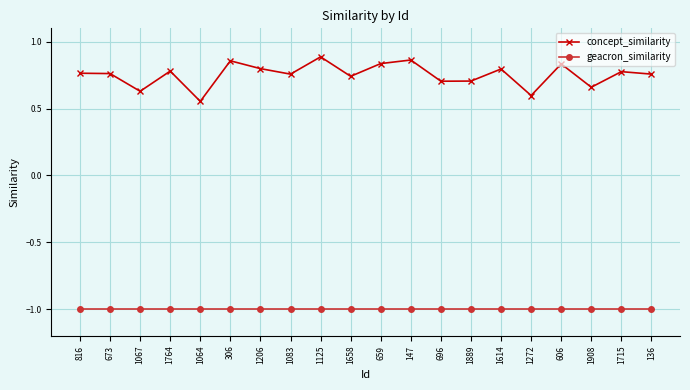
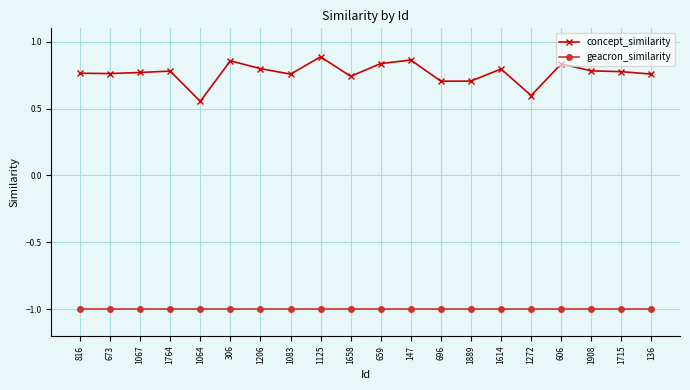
concept_similarity, 1067: 0.63 -> 0.77
concept_similarity, 1908: 0.66 -> 0.78
